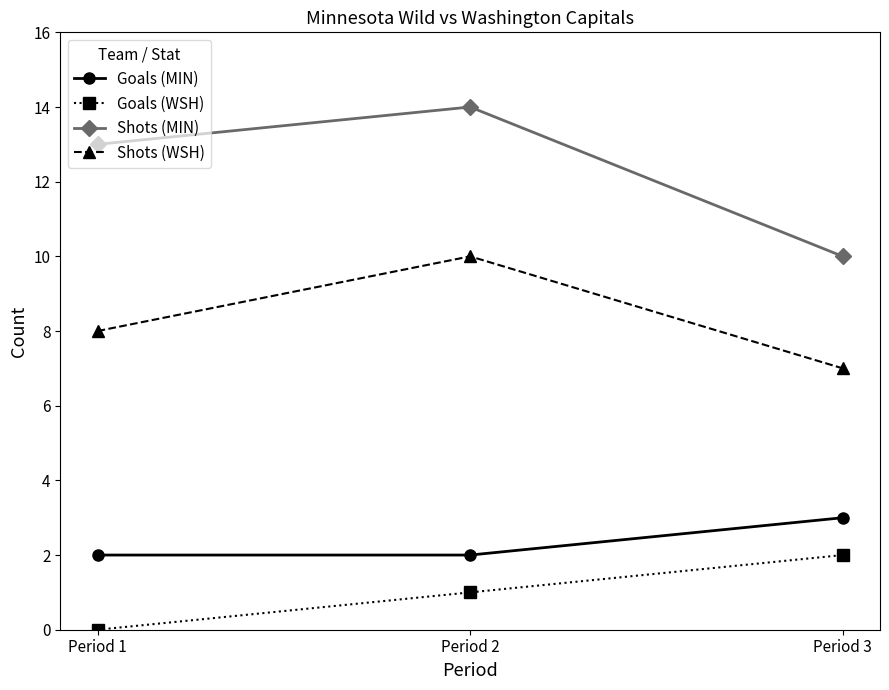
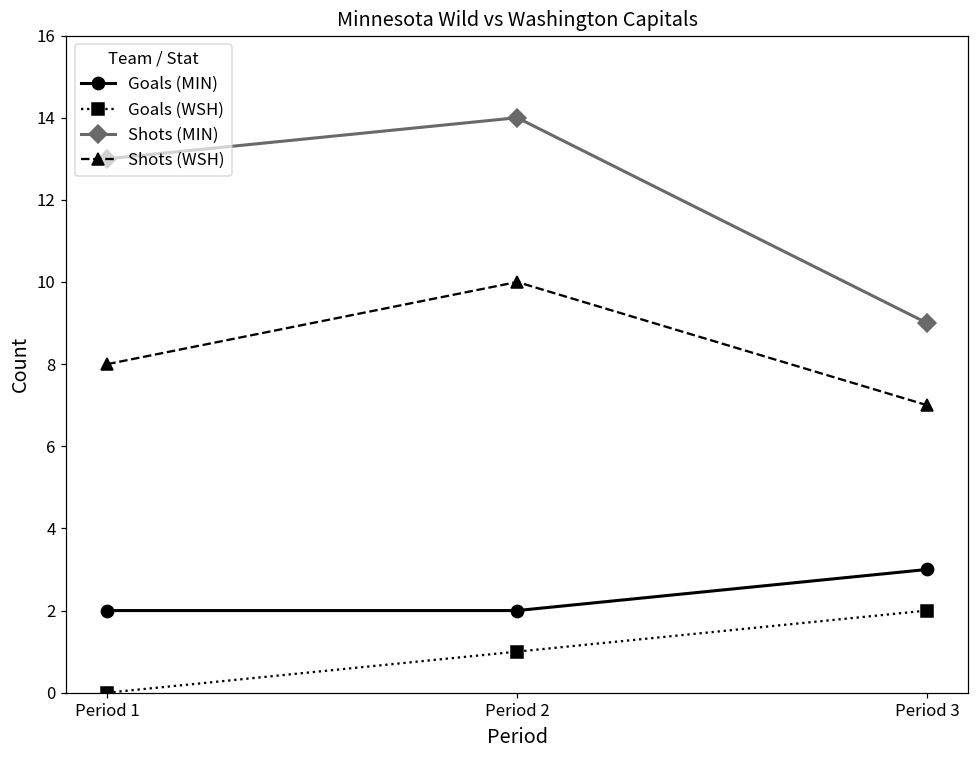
Shots (MIN), Period 3: 10 -> 9
